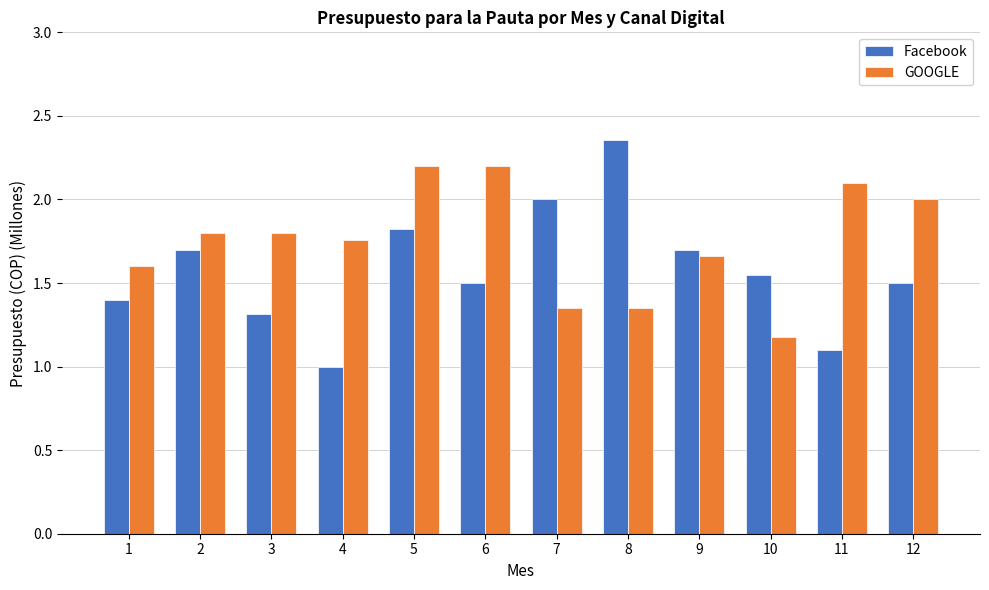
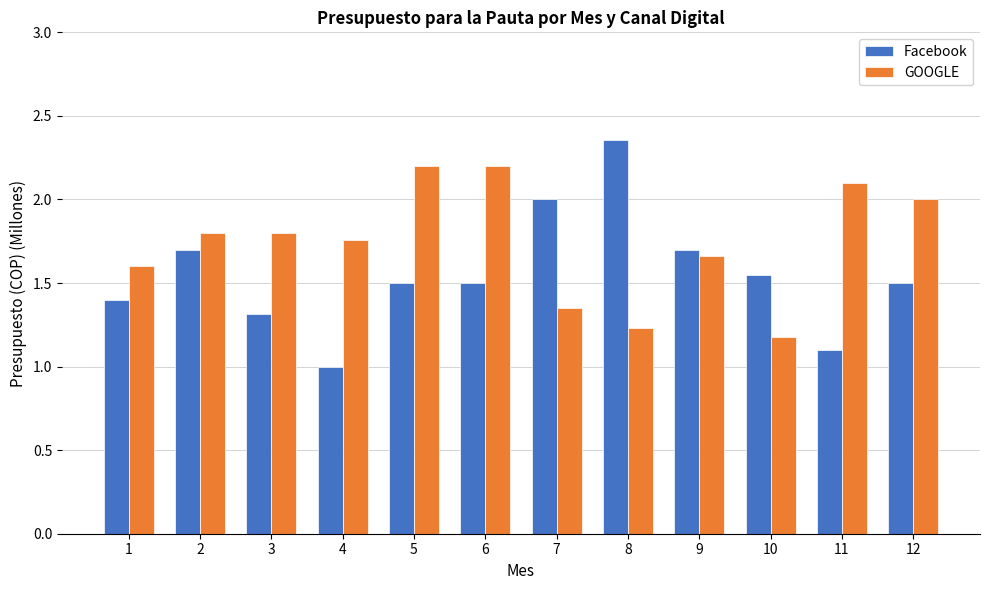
Facebook, 5: 1.82 -> 1.50
GOOGLE, 8: 1.35 -> 1.23
